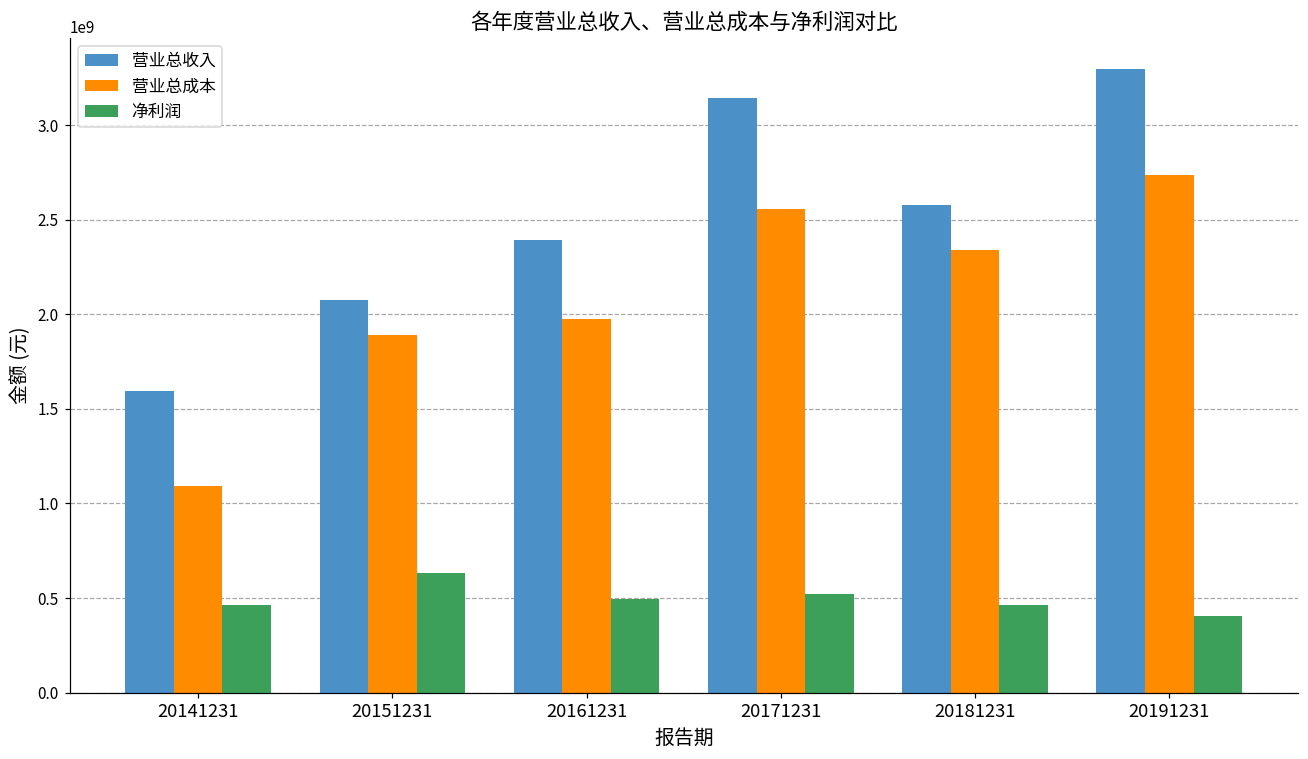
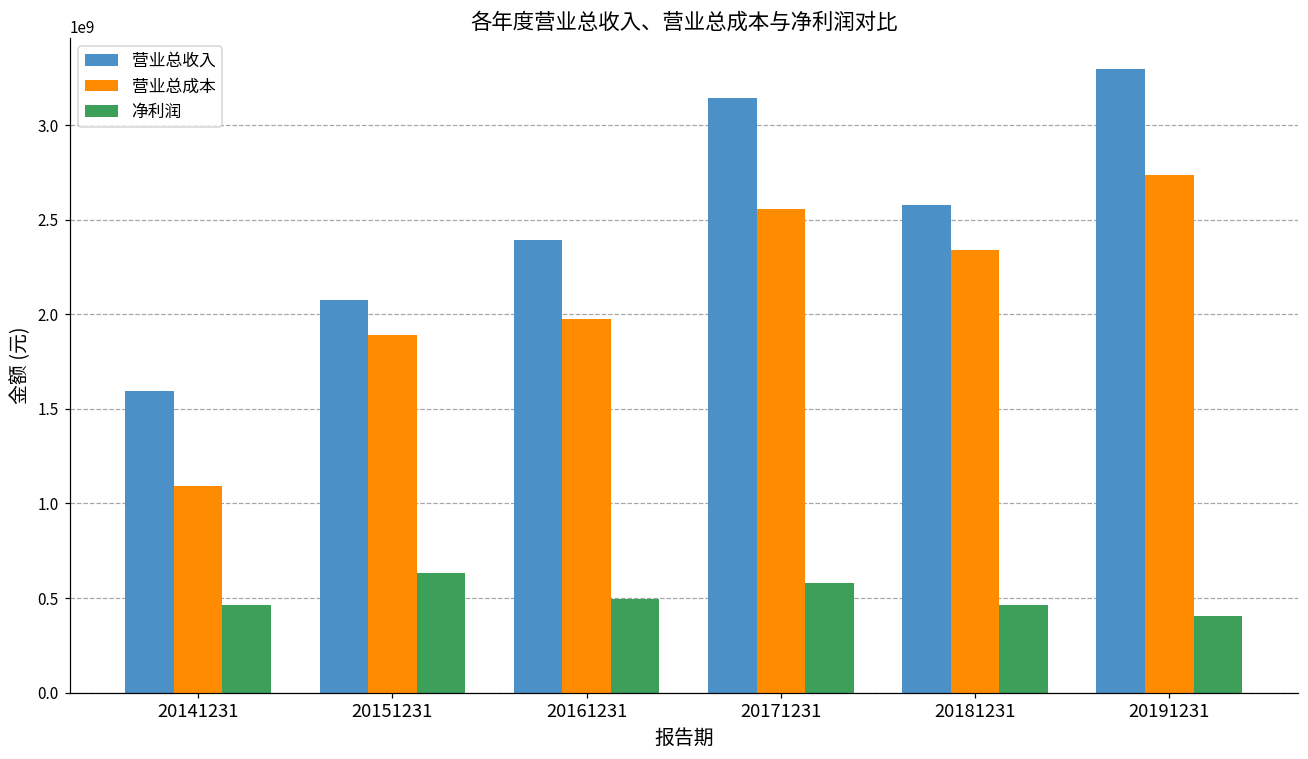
净利润, 20171231: 520000000 -> 580000000
